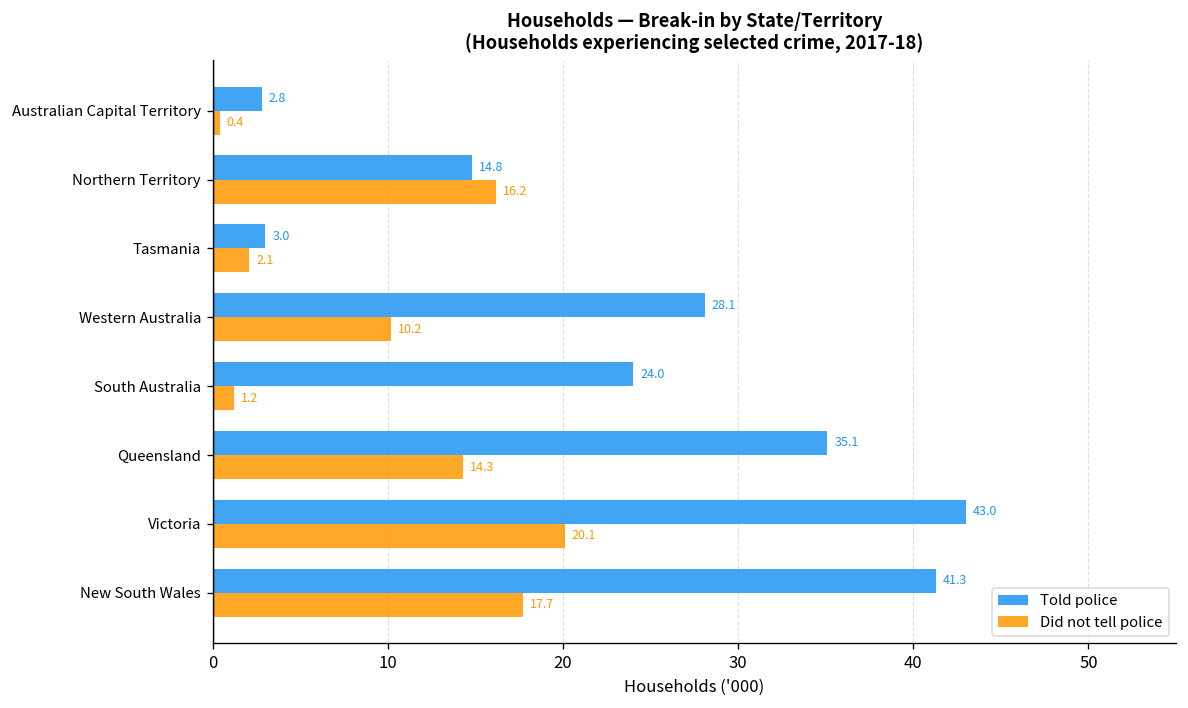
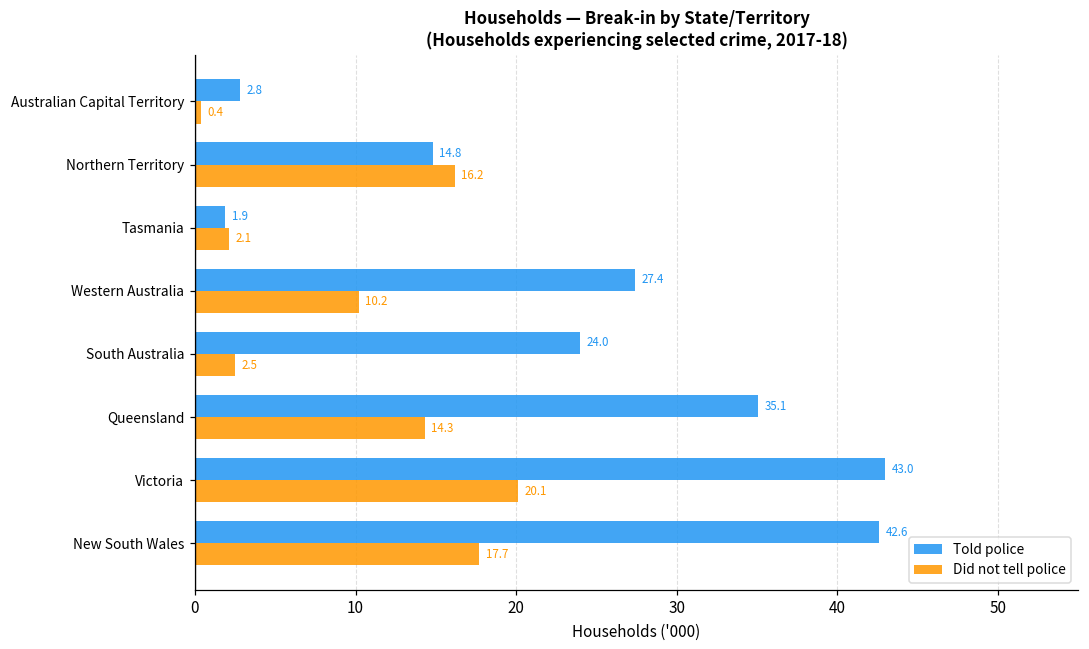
Told police, Tasmania: 3.0 -> 1.9
Told police, Western Australia: 28.1 -> 27.4
Did not tell police, South Australia: 1.2 -> 2.5
Told police, New South Wales: 41.3 -> 42.6
